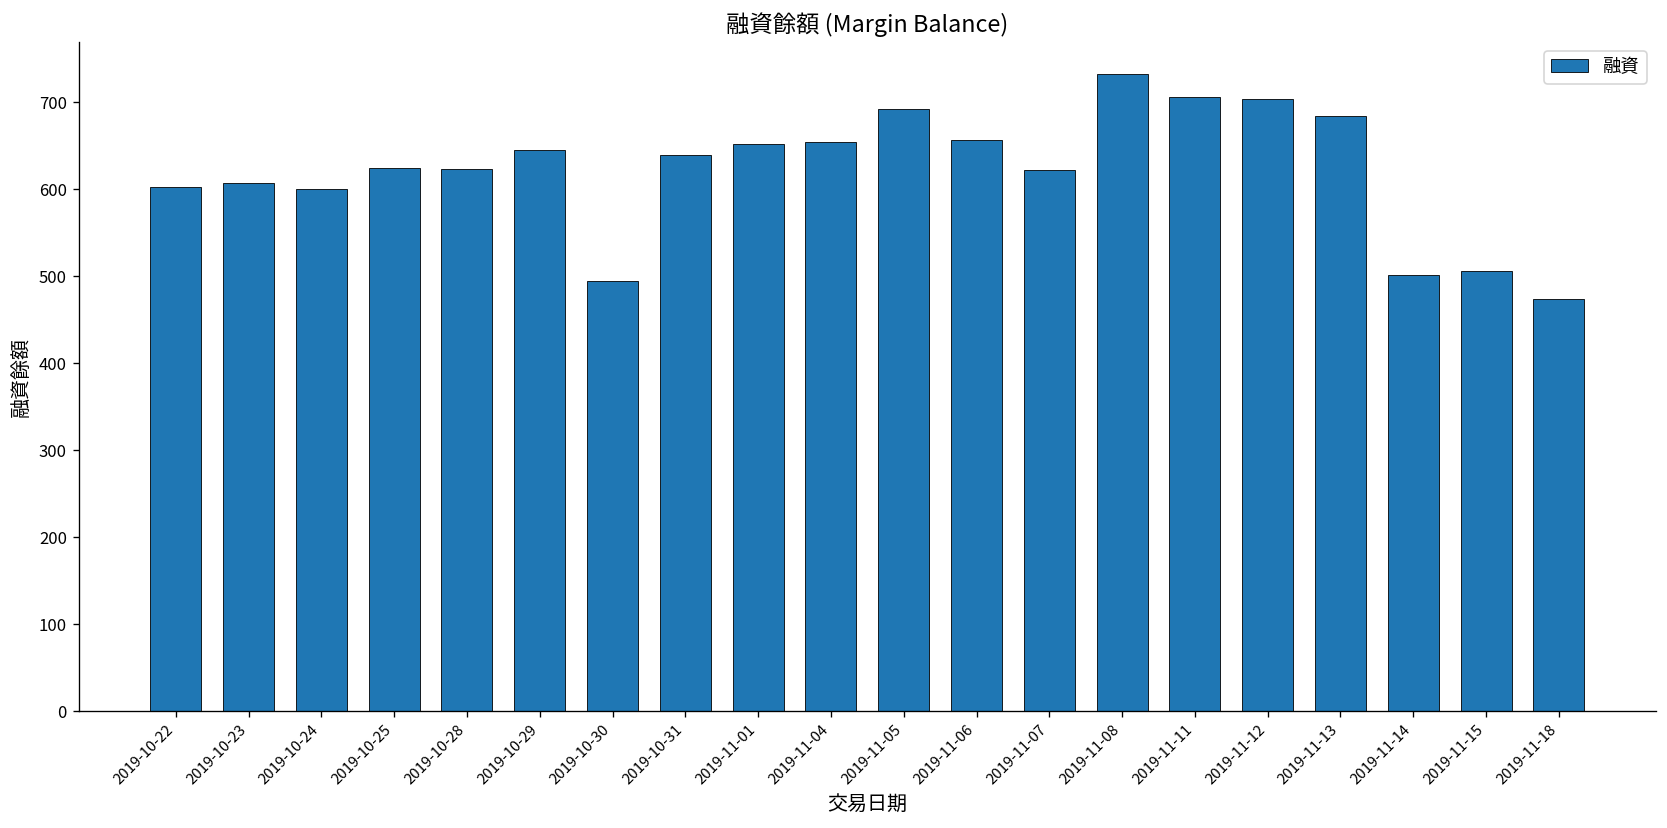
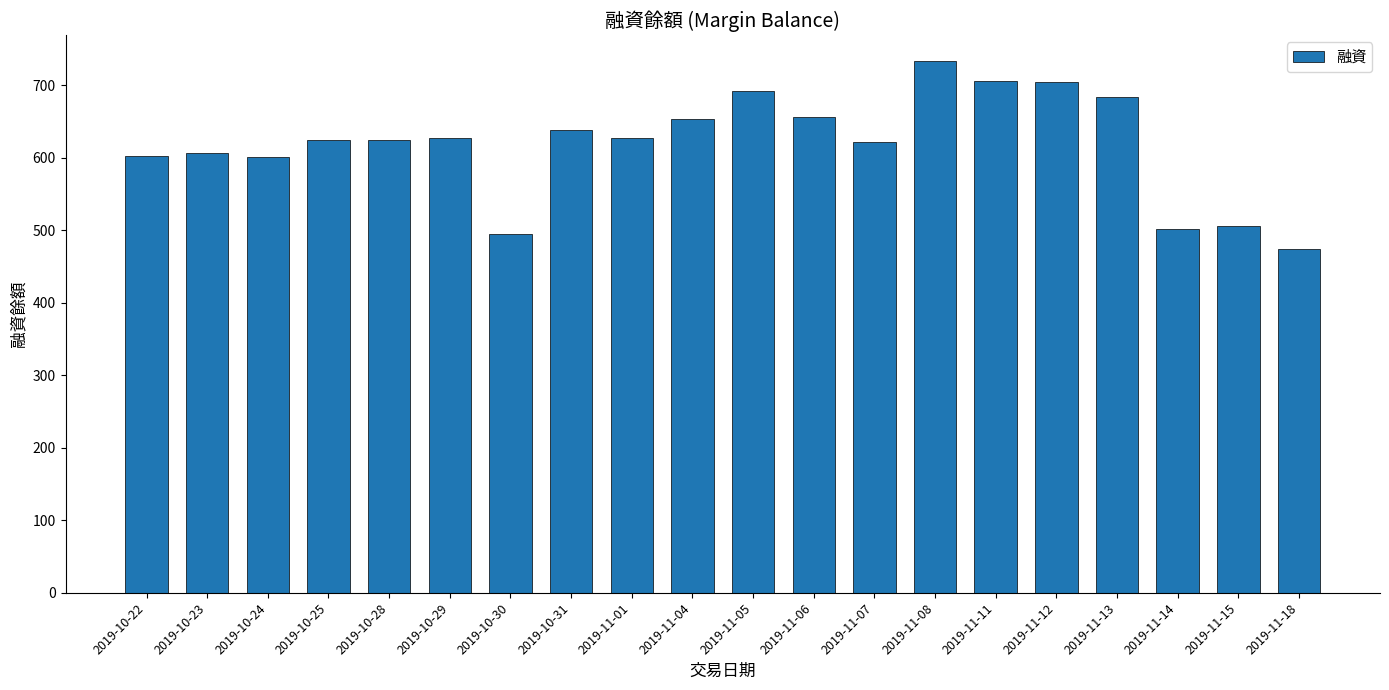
2019-10-29: 650 -> 630
2019-11-01: 650 -> 630
